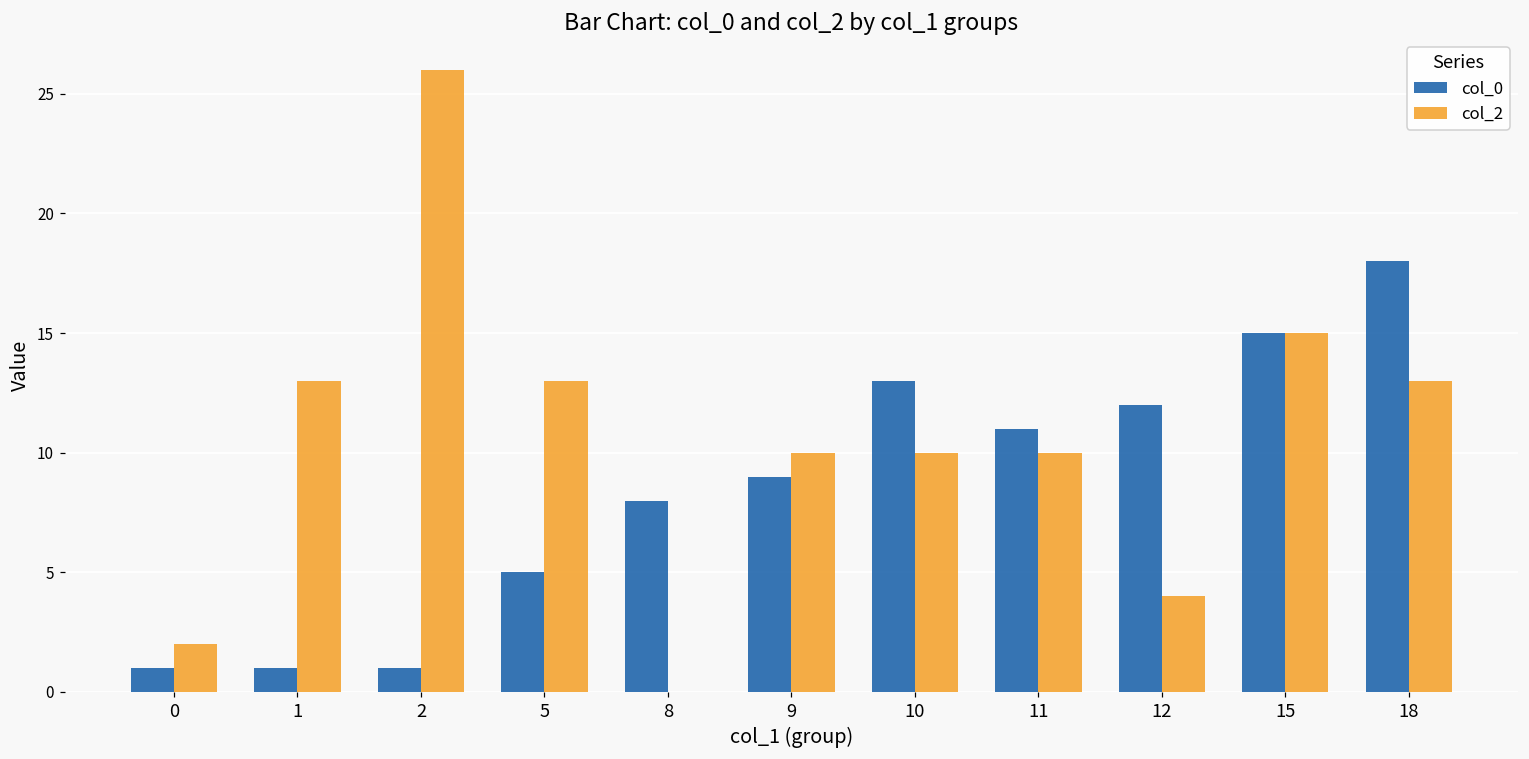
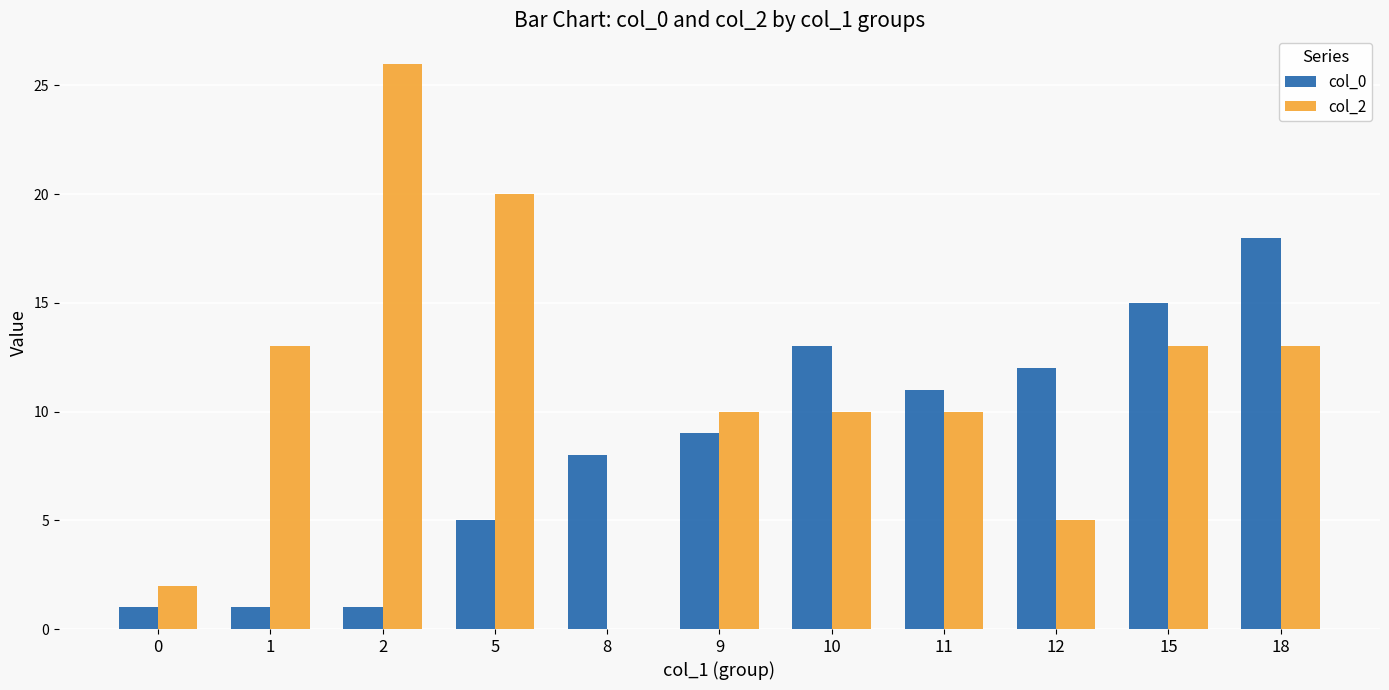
col_2, 5: 13 -> 20
col_2, 12: 4 -> 5
col_2, 15: 15 -> 13
